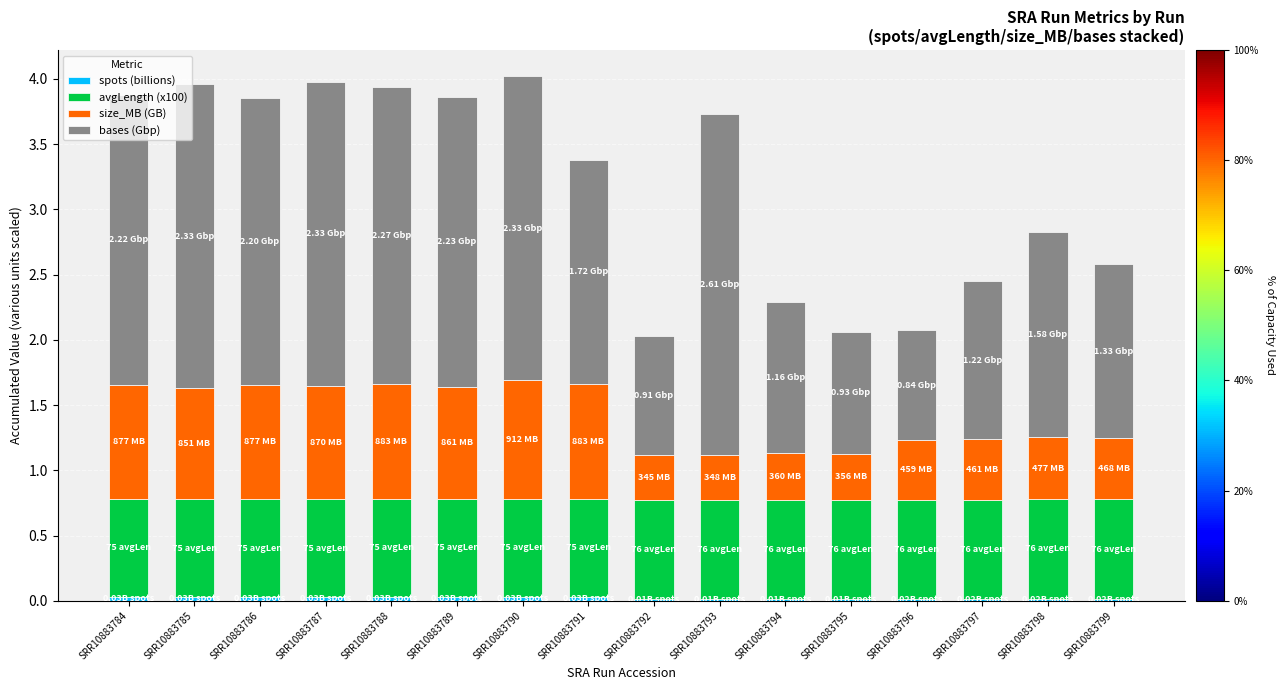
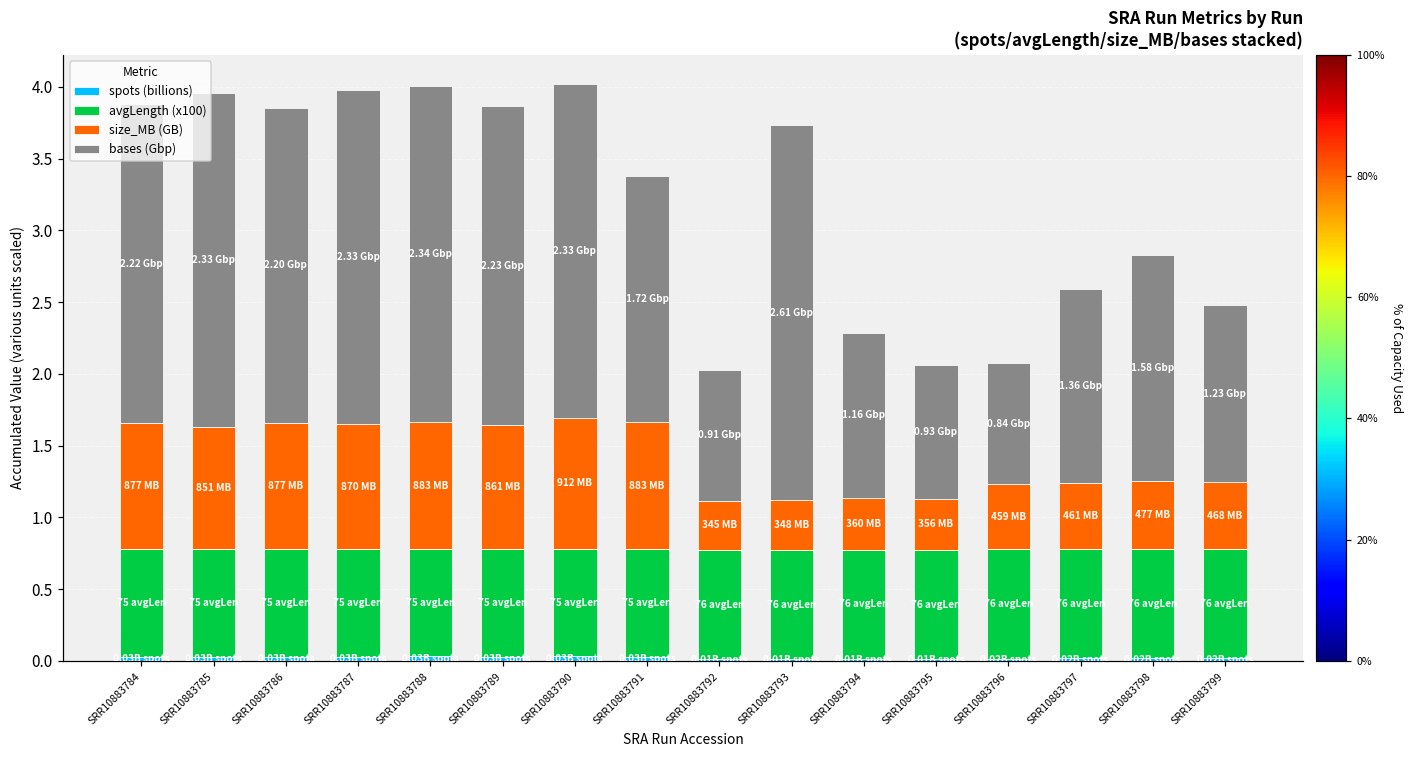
bases (Gbp), SRR10883788: 2.27 -> 2.34
bases (Gbp), SRR10883797: 1.22 -> 1.36
bases (Gbp), SRR10883799: 1.33 -> 1.23
